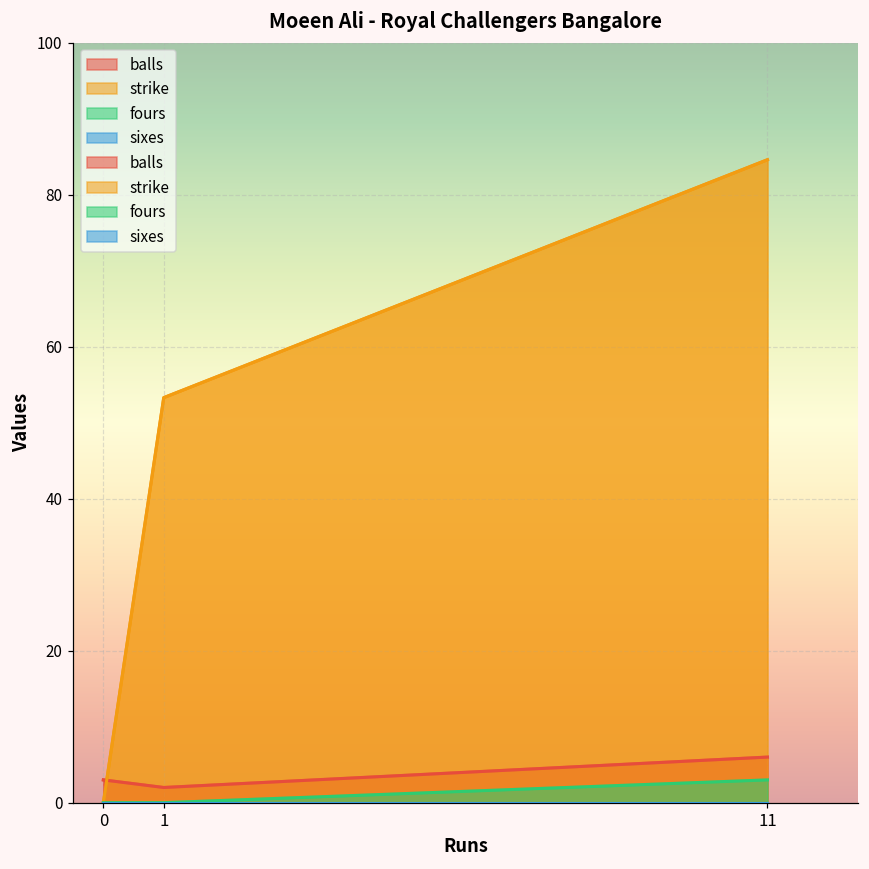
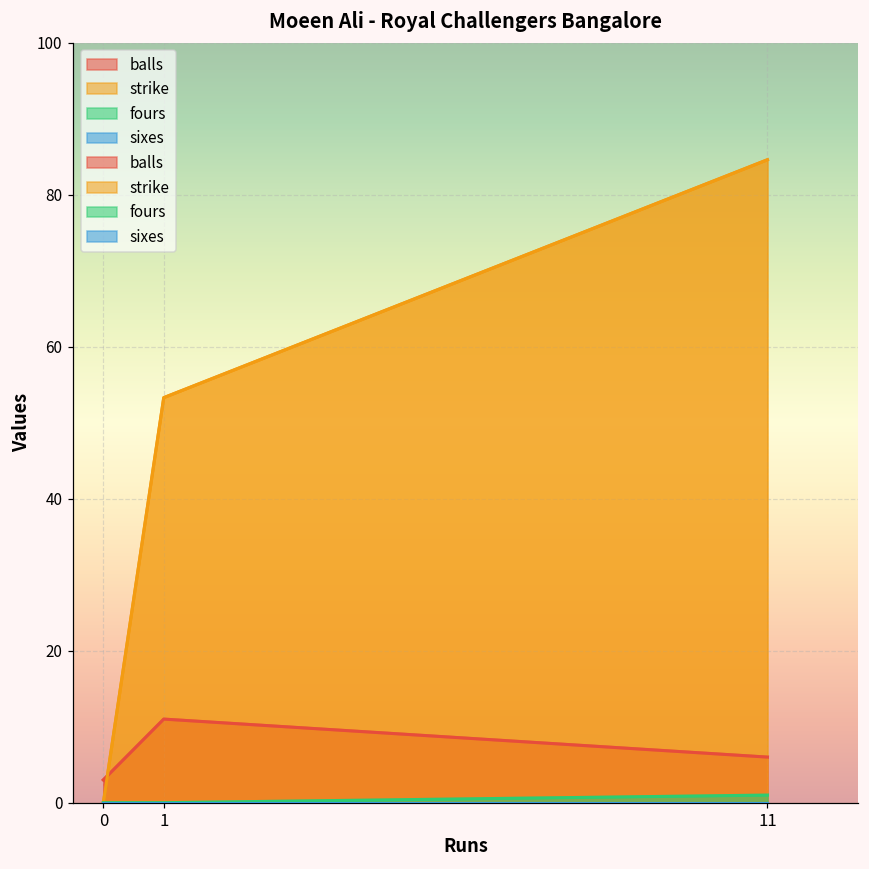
balls, 1: 2 -> 11
fours, 11: 3 -> 1
